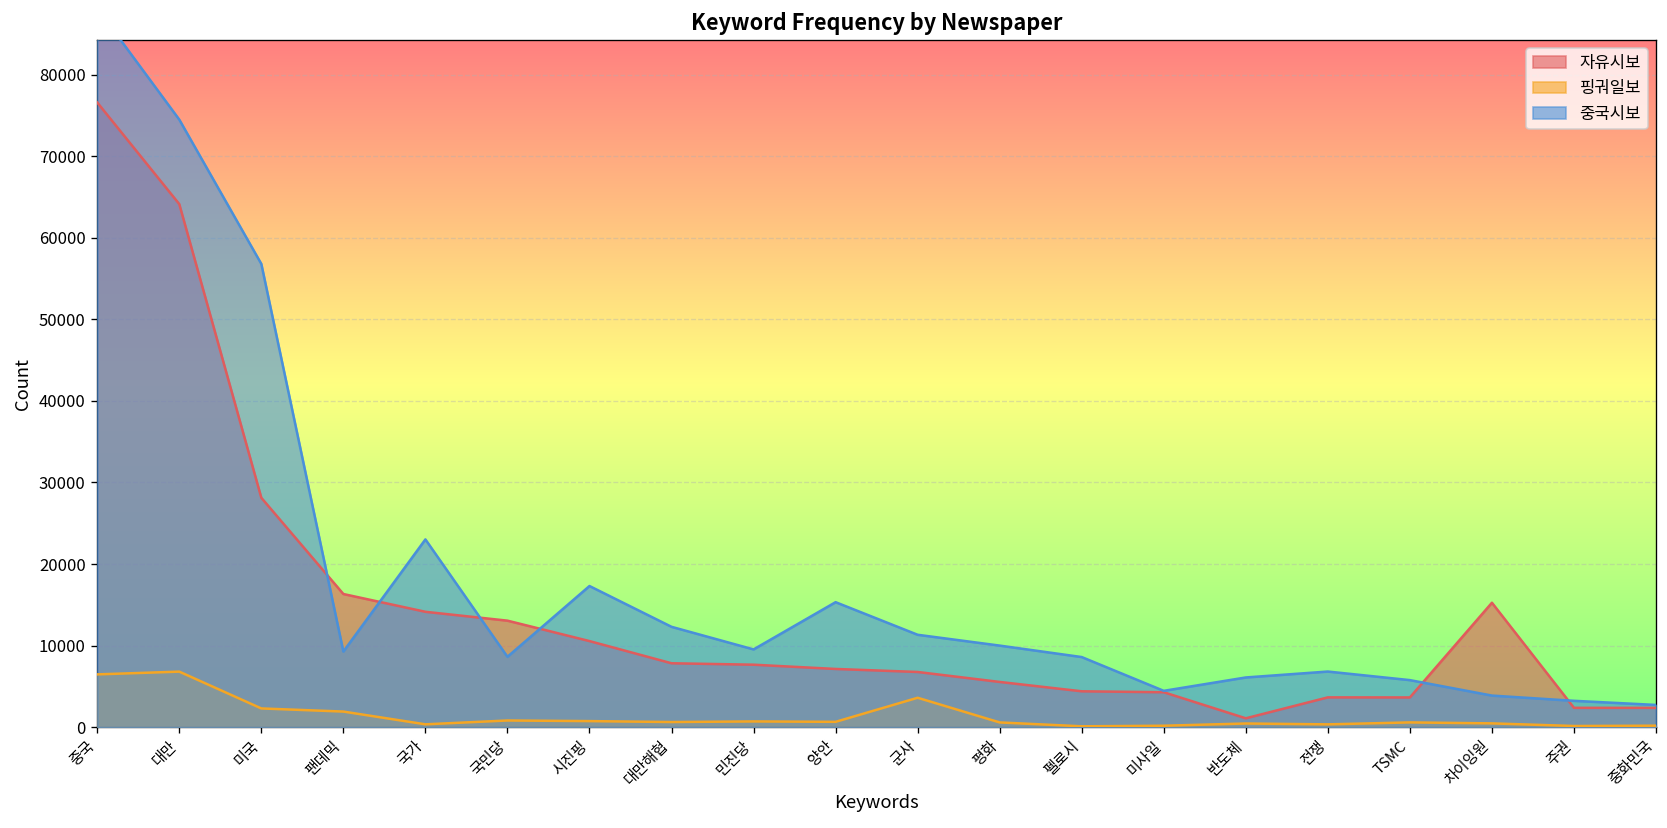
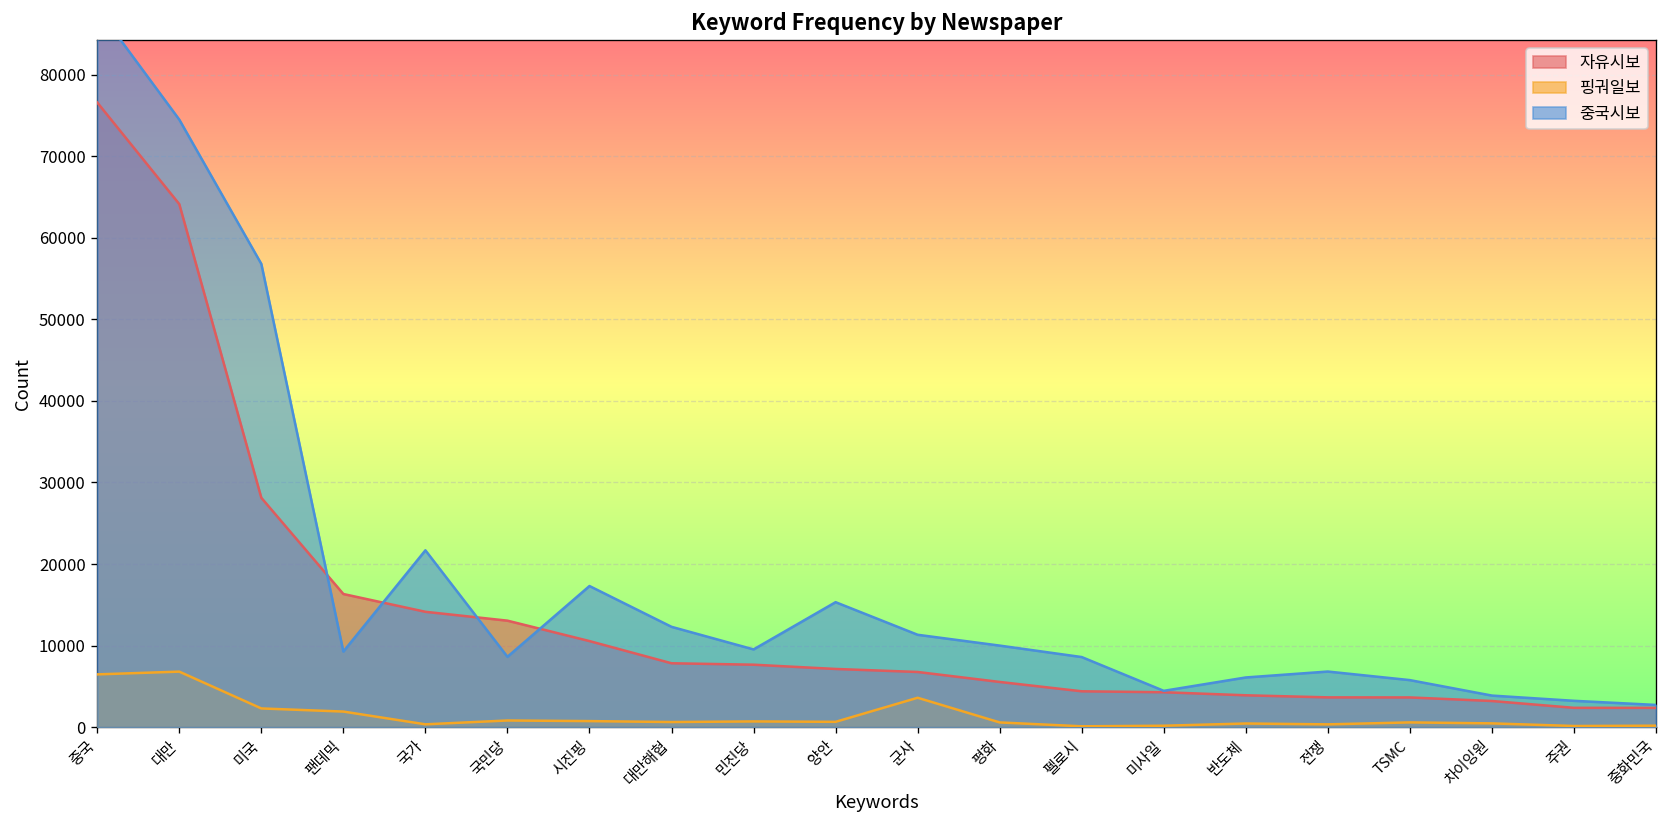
중국시보, 국가: 23000 -> 22000
자유시보, 반도체: 1000 -> 4000
자유시보, 차이잉원: 15000 -> 3000
